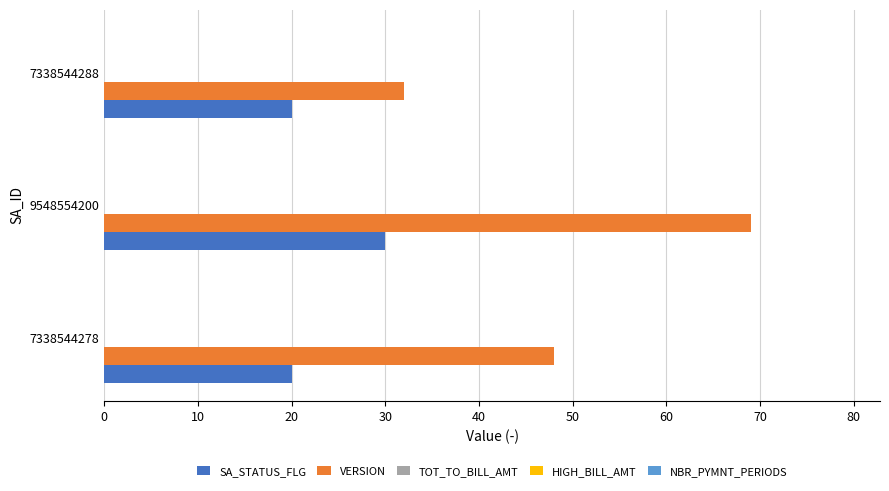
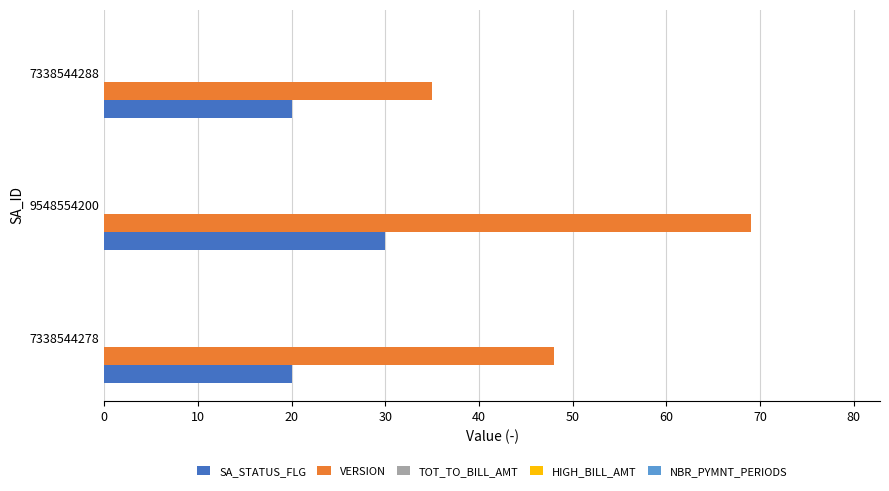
VERSION, 7338544288: 32 -> 35
